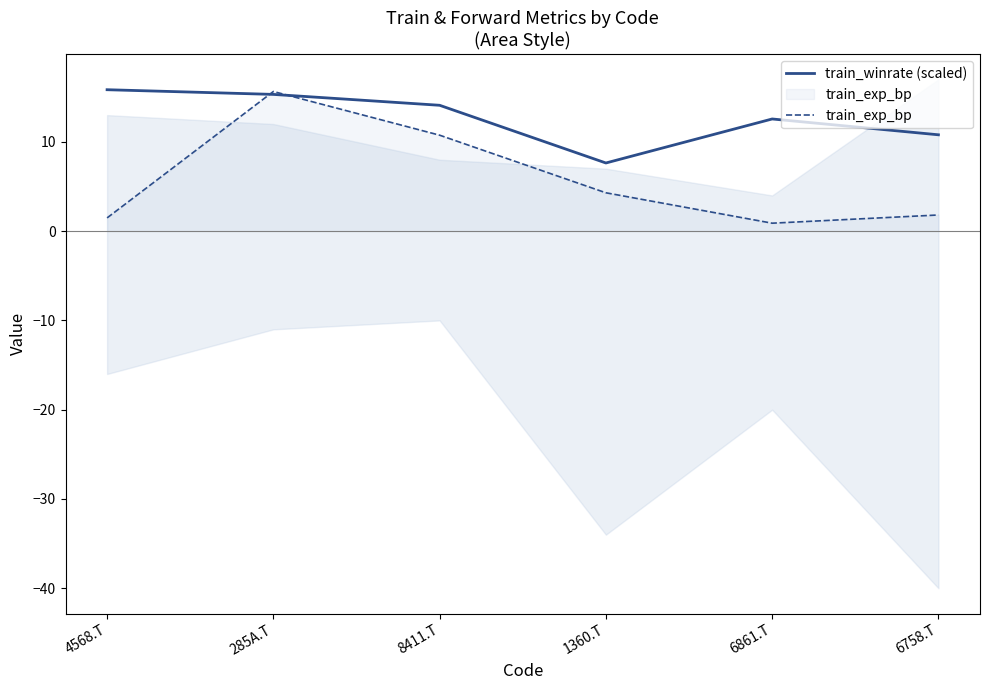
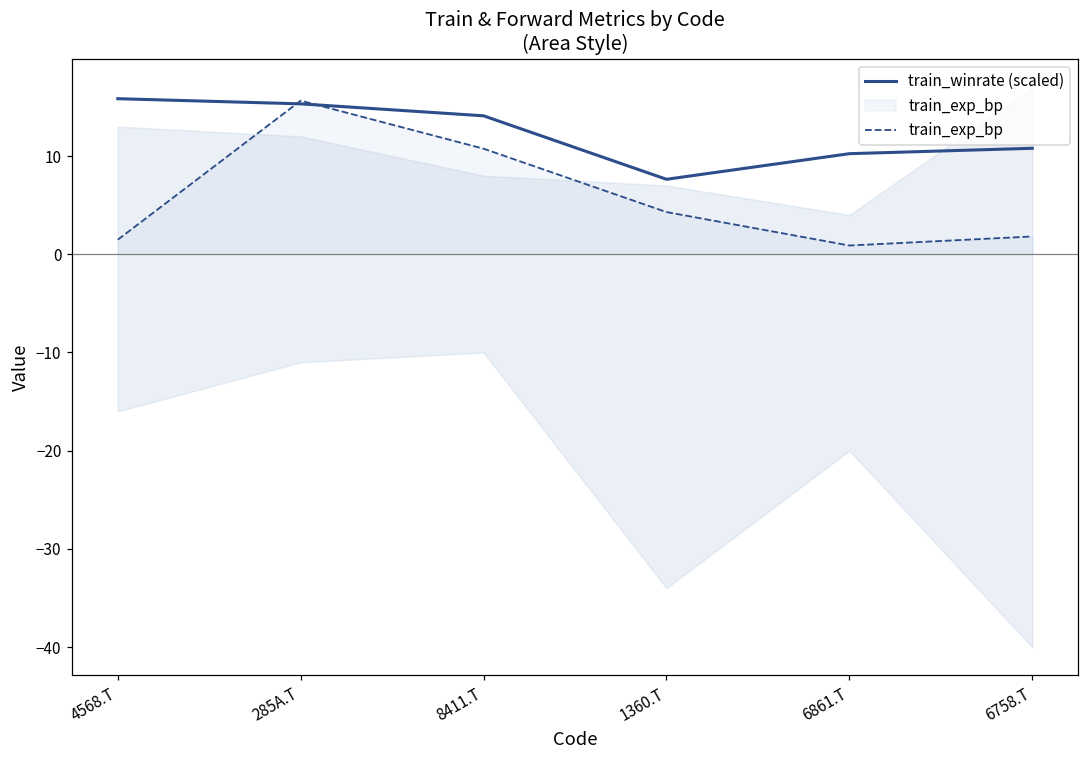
train_winrate (scaled), 6861.T: 13 -> 10
